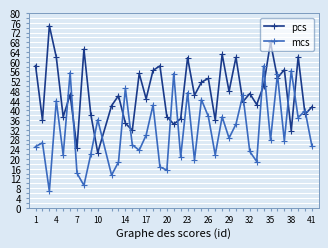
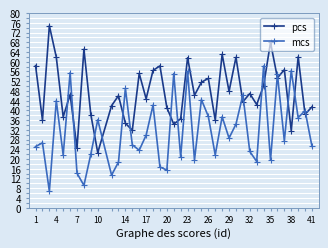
pcs, 20: 37 -> 41
mcs, 23: 47 -> 56
mcs, 35: 28 -> 20
